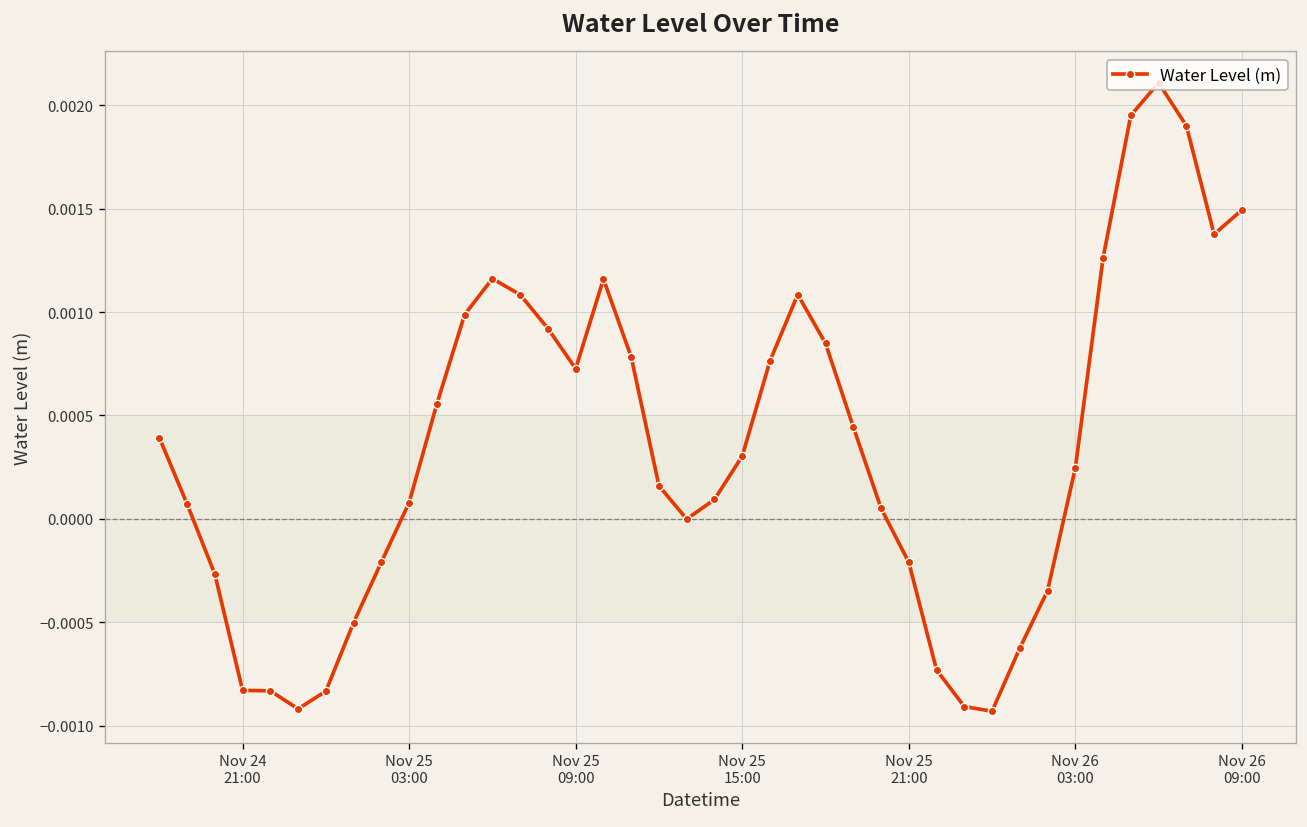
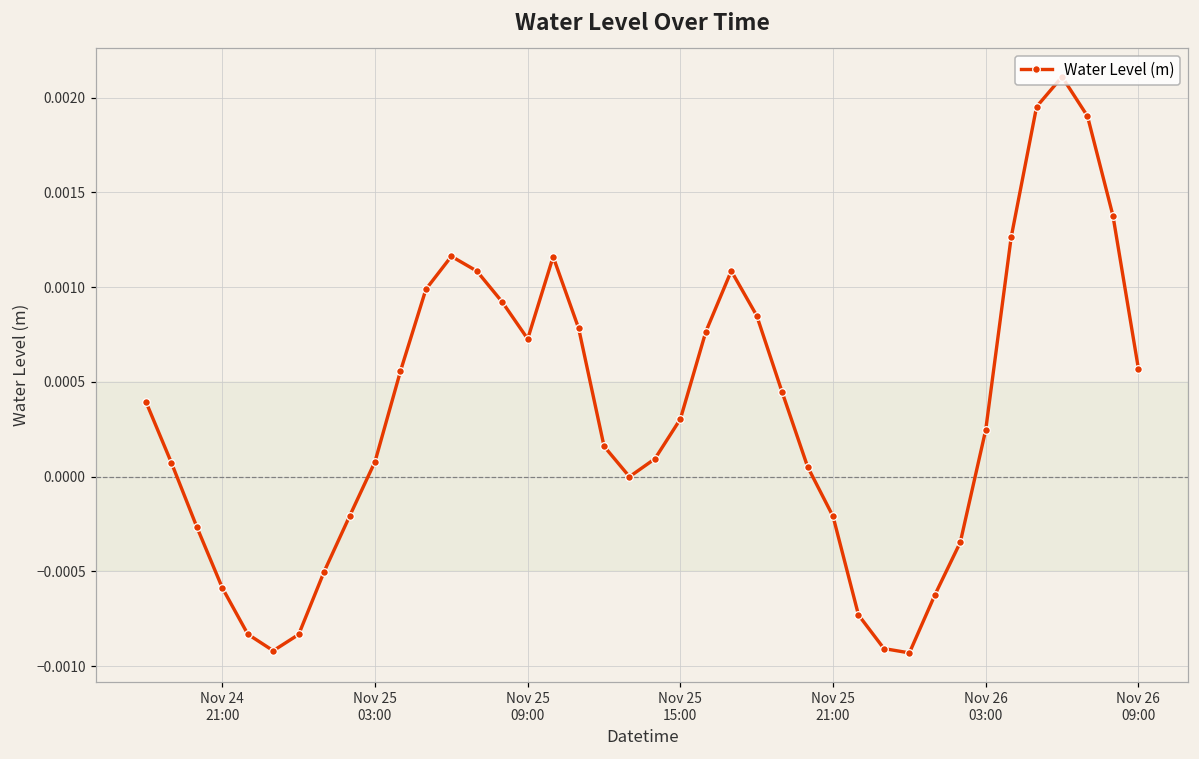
Nov 24 21:00: -0.00083 -> -0.00059
Nov 26 09:00: 0.00149 -> 0.00057
